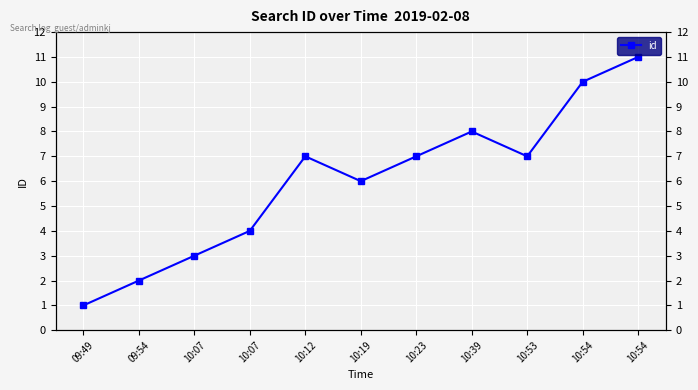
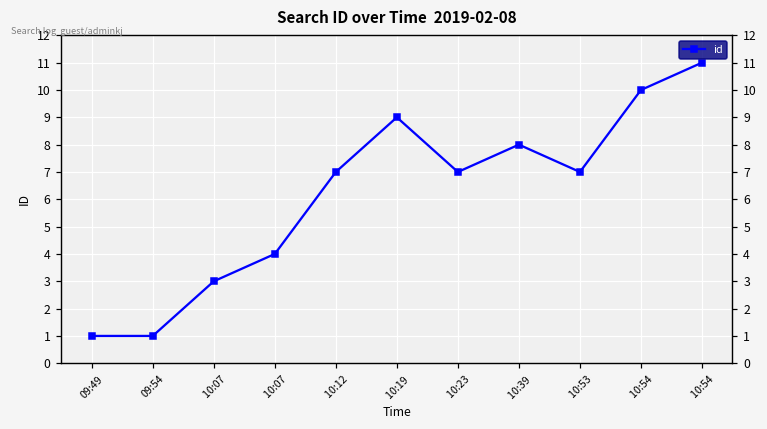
09:54: 2 -> 1
10:19: 6 -> 9
